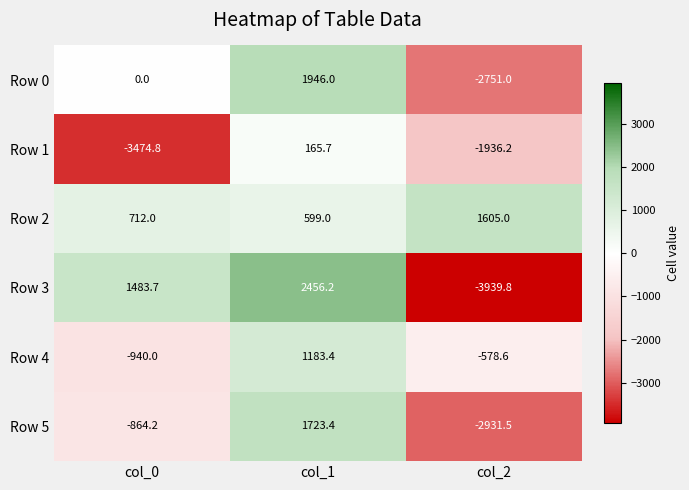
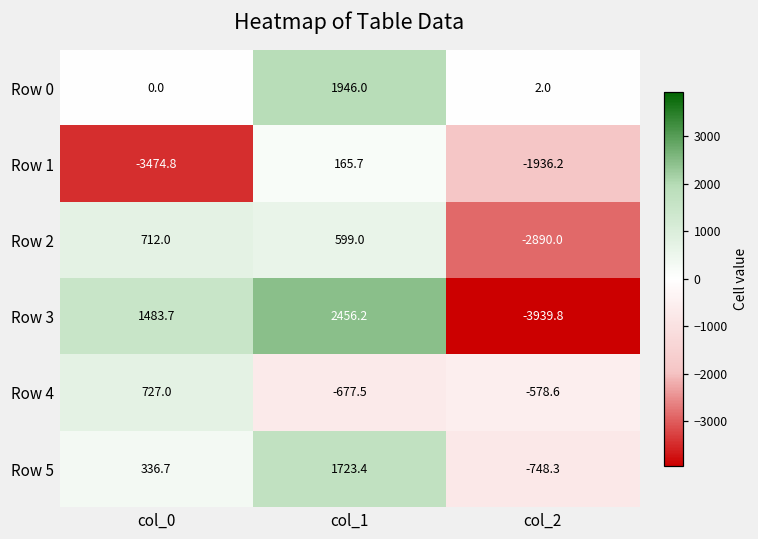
Row 0, col_2: -2751.0 -> 2.0
Row 2, col_2: 1605.0 -> -2890.0
Row 4, col_0: -940.0 -> 727.0
Row 4, col_1: 1183.4 -> -677.5
Row 5, col_0: -864.2 -> 336.7
Row 5, col_2: -2931.5 -> -748.3
